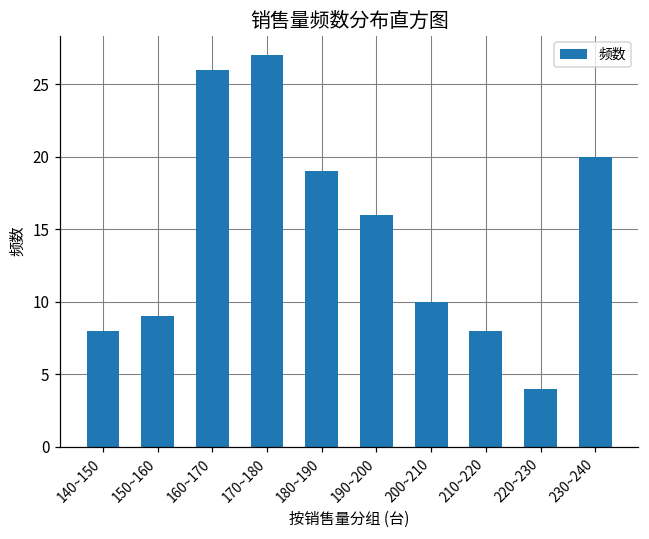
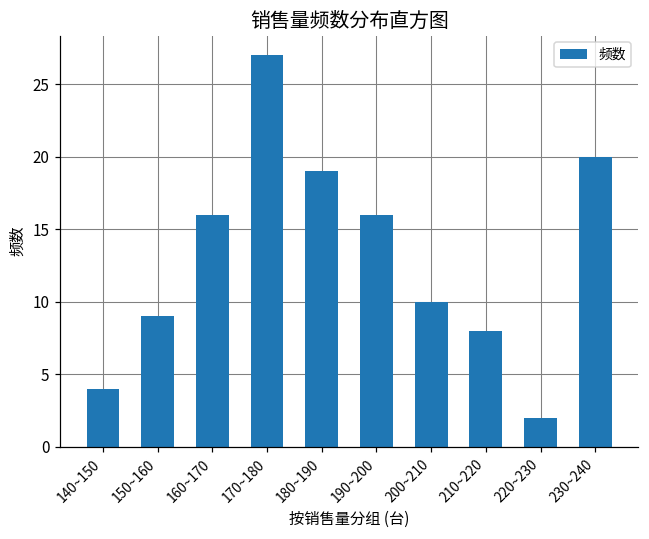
140~150: 8 -> 4
160~170: 26 -> 16
220~230: 4 -> 2
